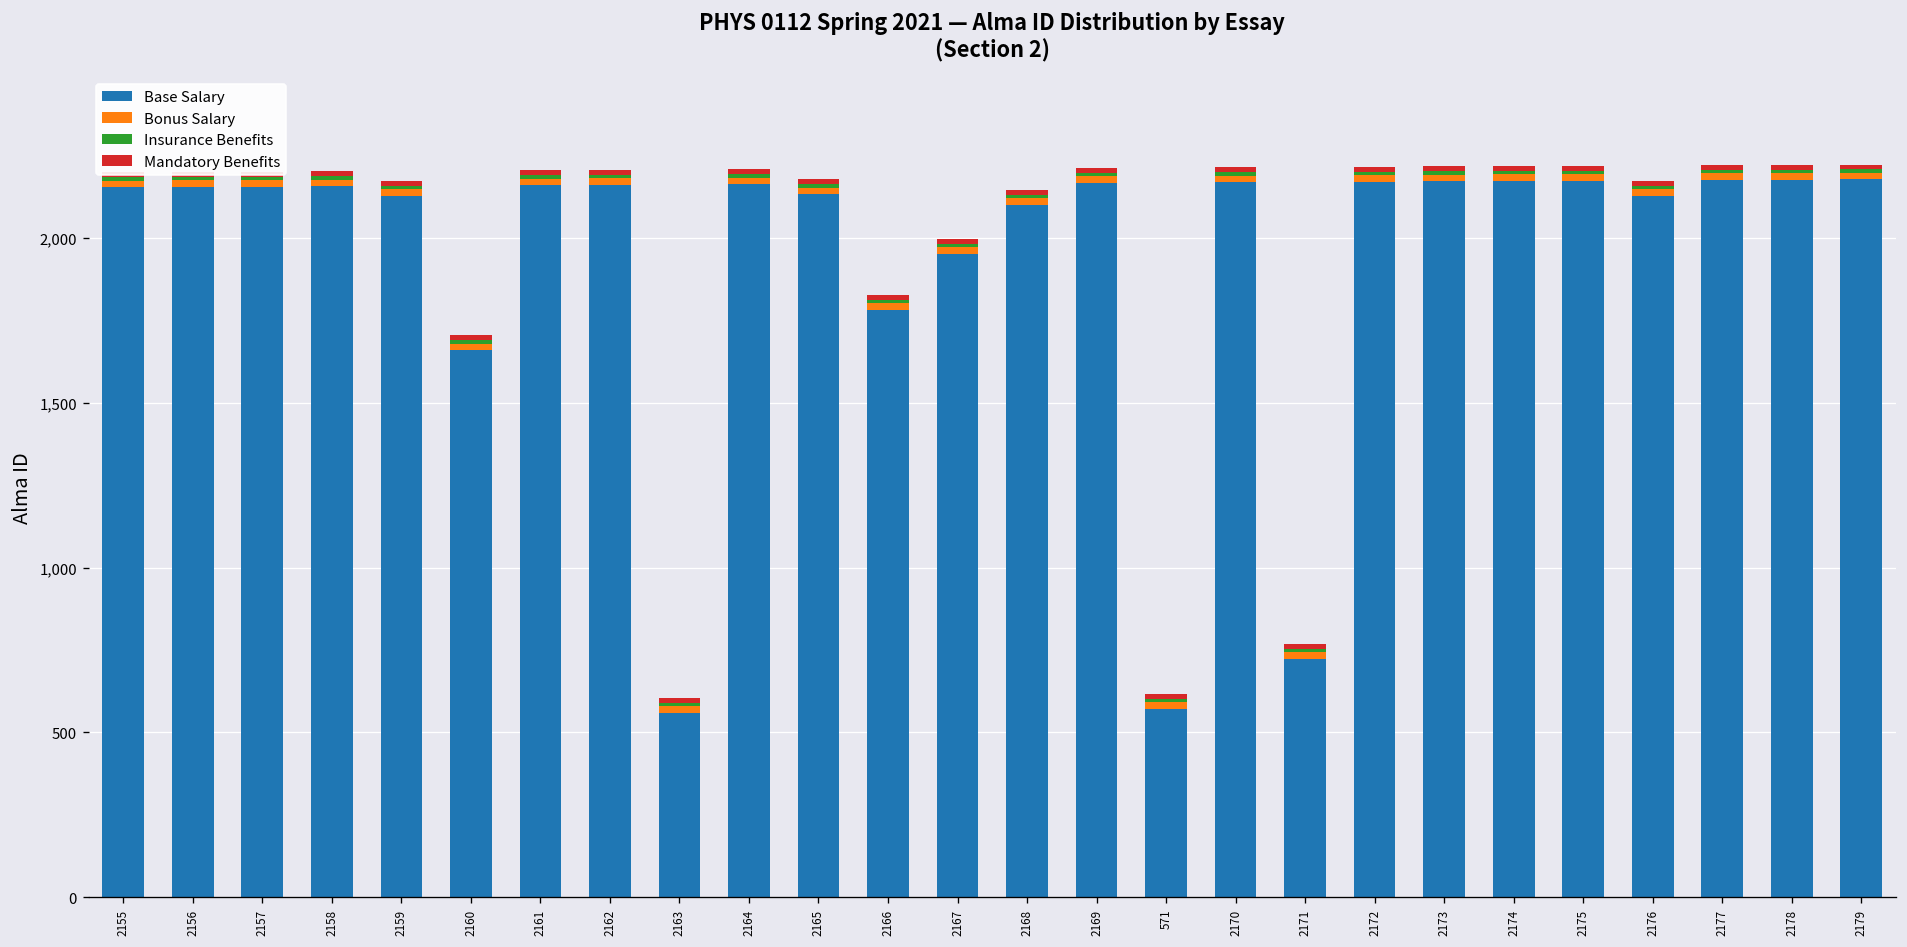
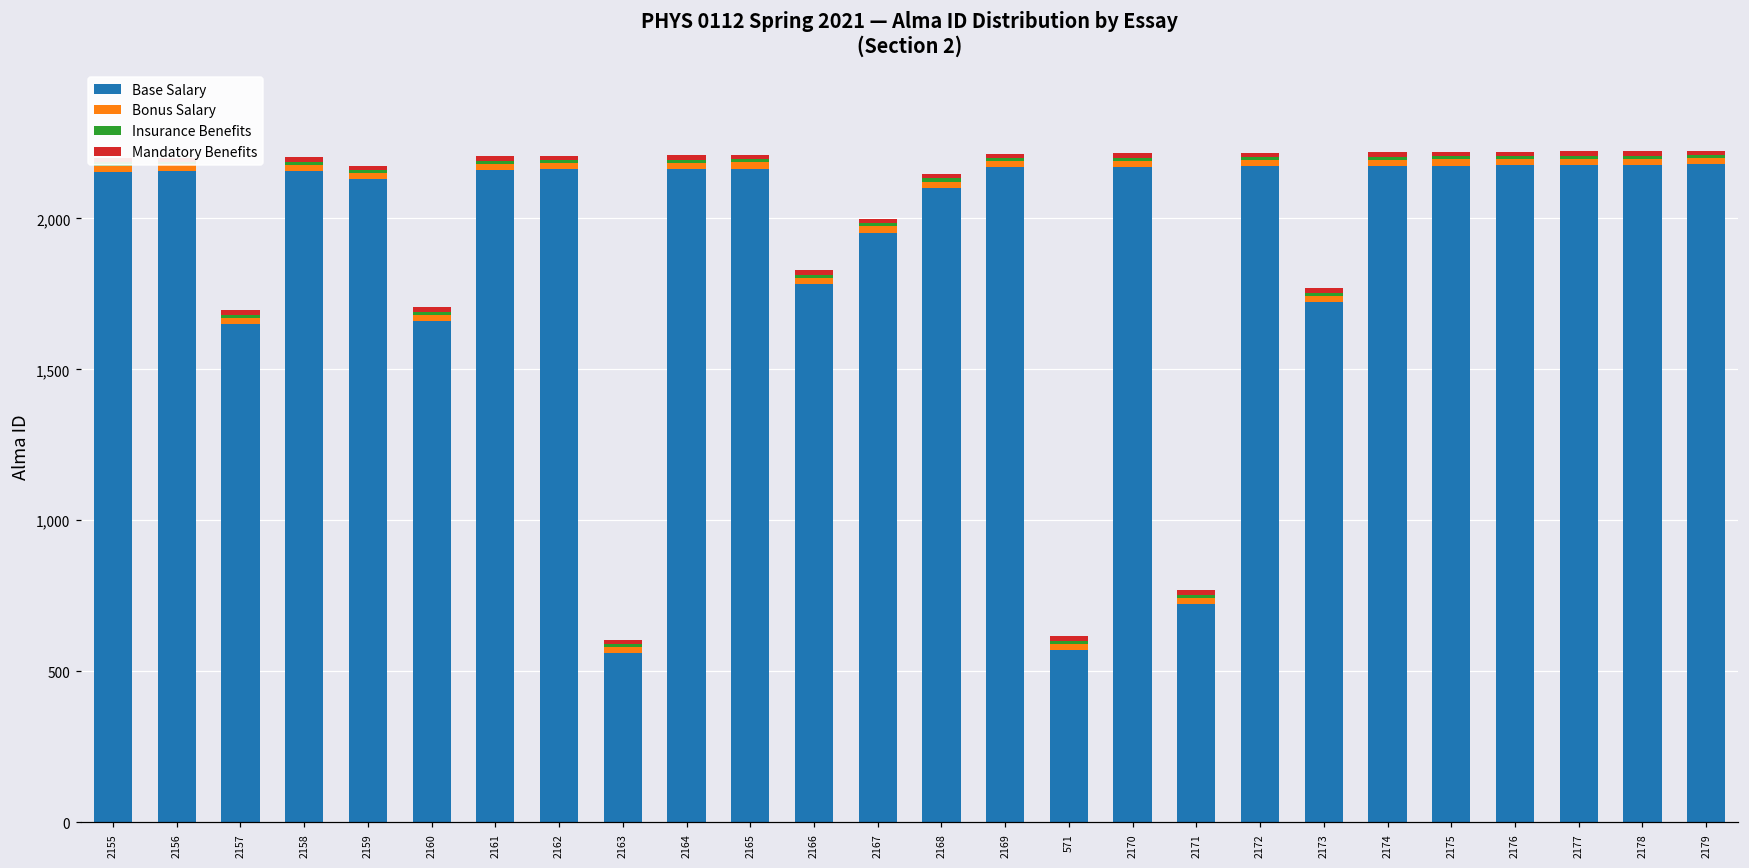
Base Salary, 2157: 2,160 -> 1,650
Base Salary, 2165: 2,130 -> 2,170
Base Salary, 2173: 2,170 -> 1,720
Base Salary, 2176: 2,130 -> 2,180
